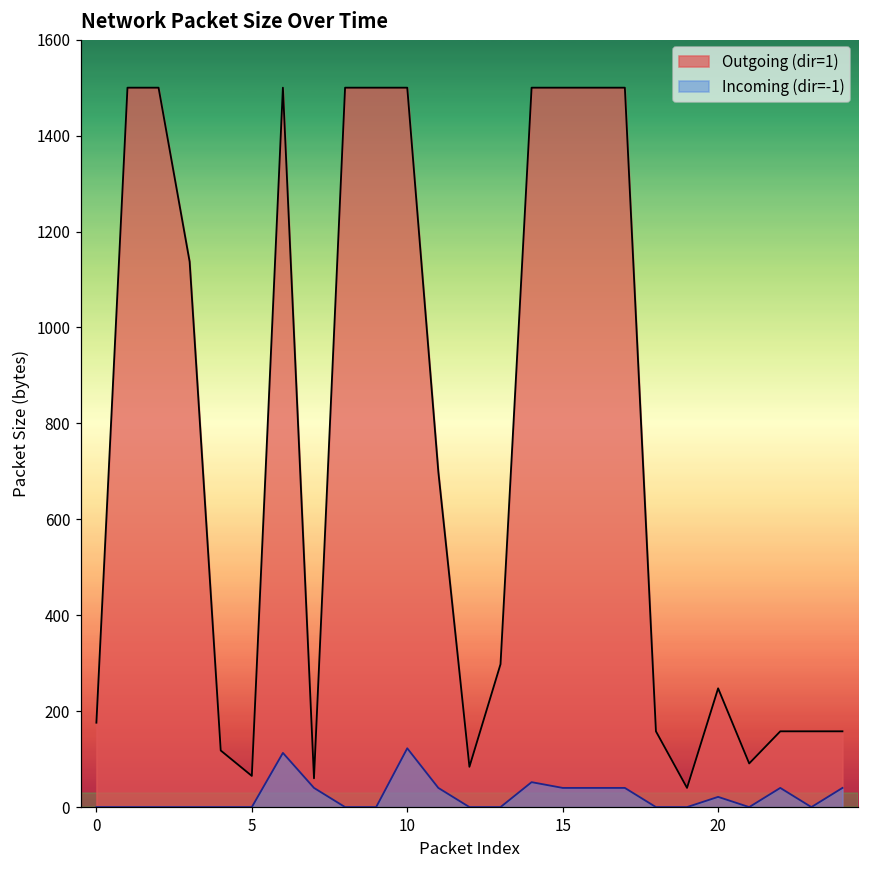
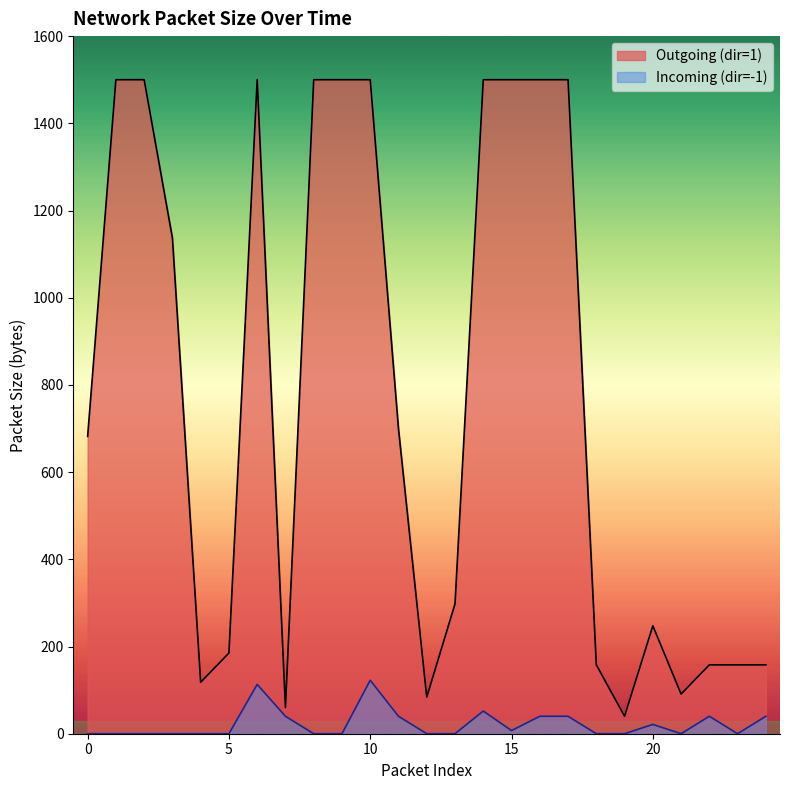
Outgoing (dir=1), 0: 180 -> 680
Outgoing (dir=1), 5: 70 -> 190
Incoming (dir=-1), 15: 40 -> 10
